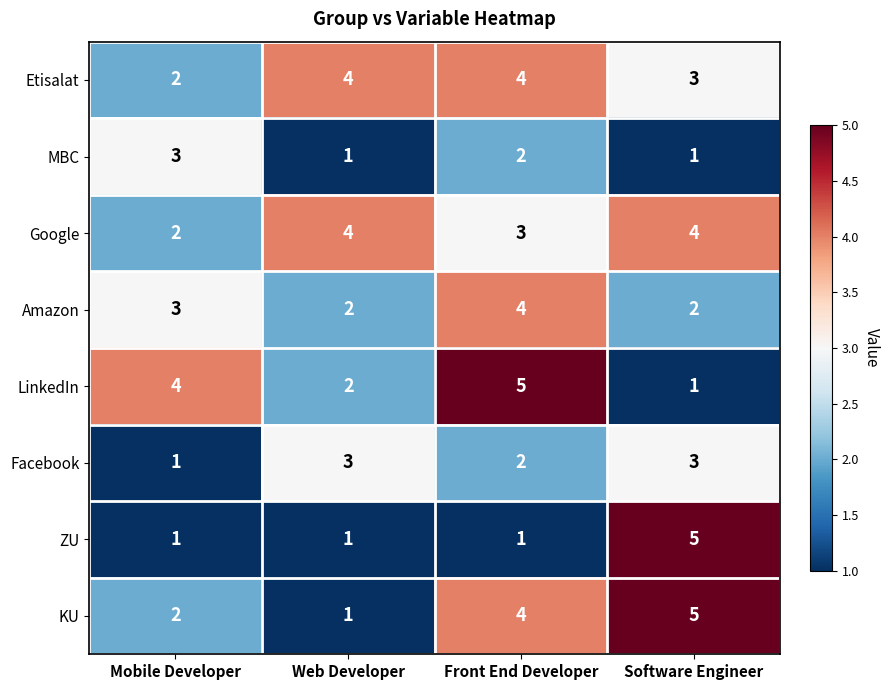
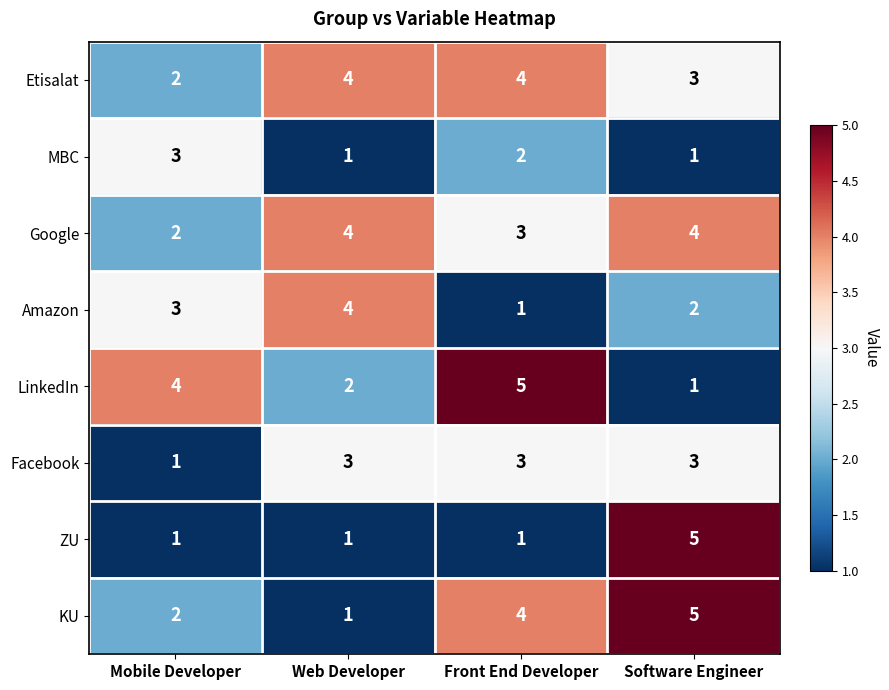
Amazon, Web Developer: 2 -> 4
Amazon, Front End Developer: 4 -> 1
Facebook, Front End Developer: 2 -> 3
